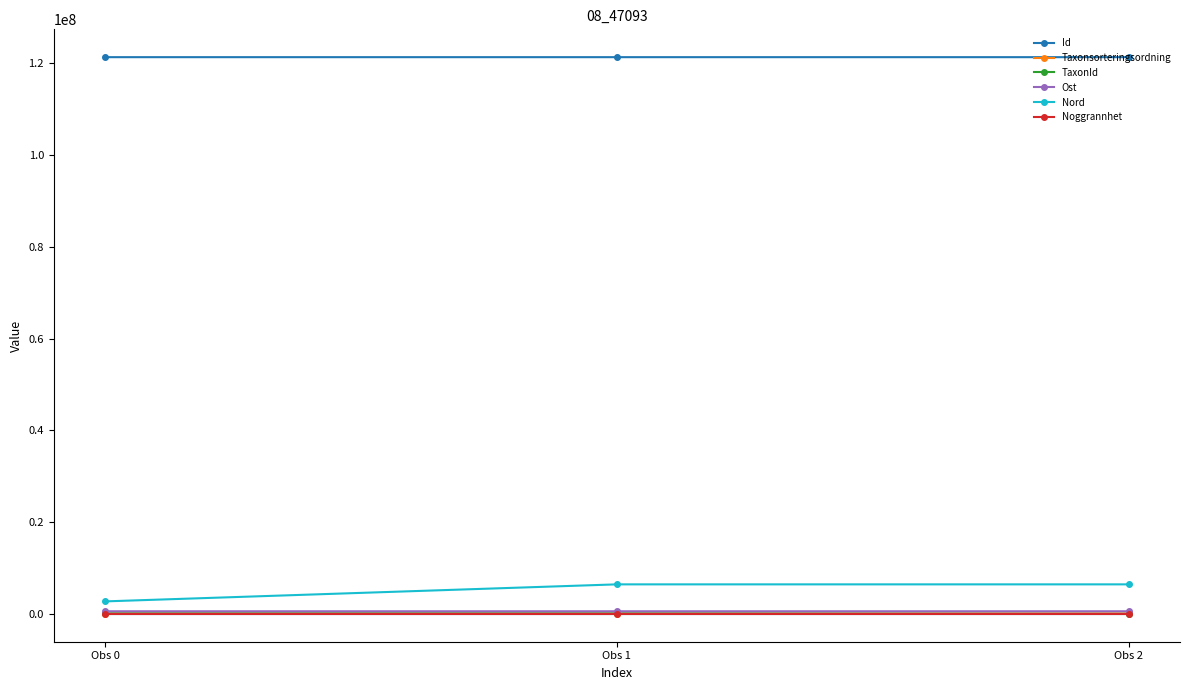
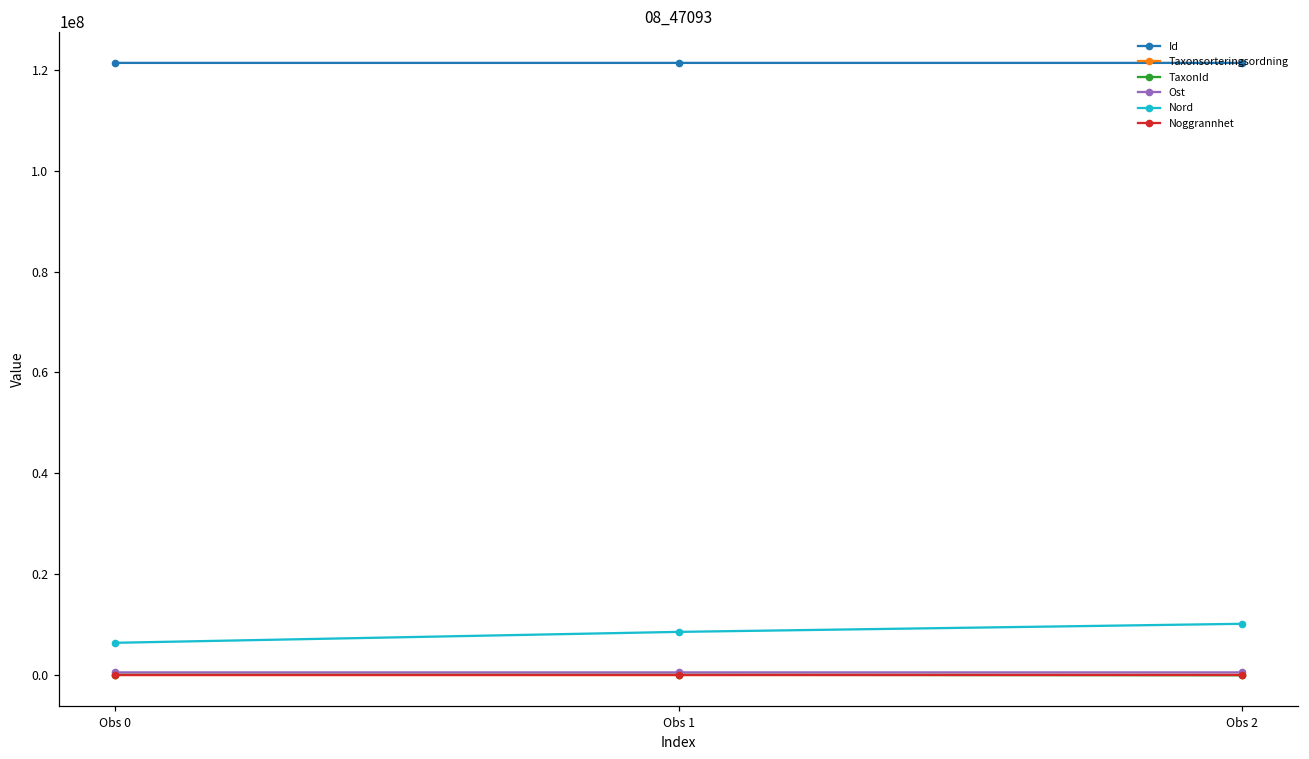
Nord, Obs 0: 3000000 -> 6000000
Nord, Obs 1: 6000000 -> 9000000
Nord, Obs 2: 6000000 -> 10000000
